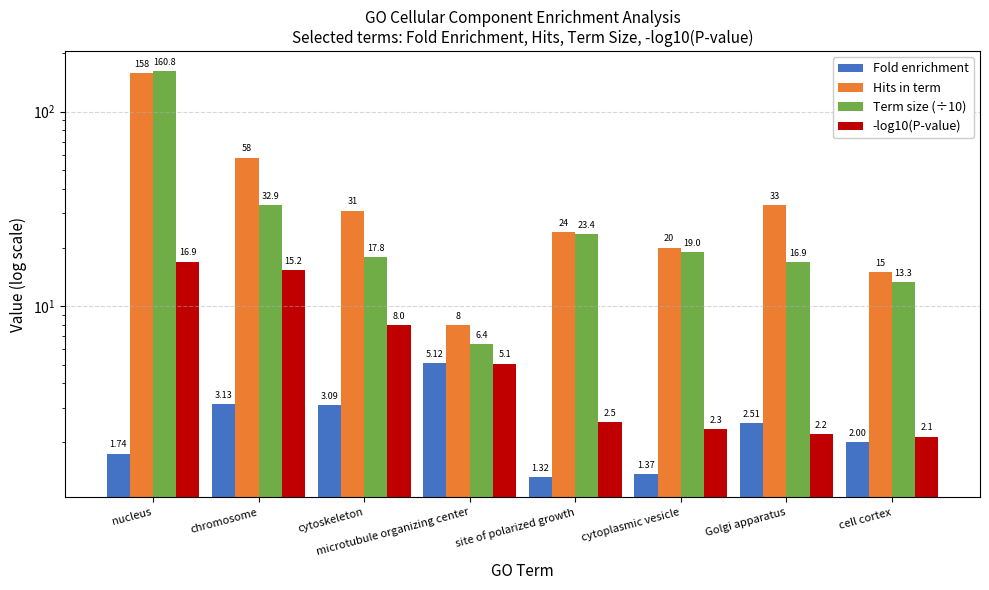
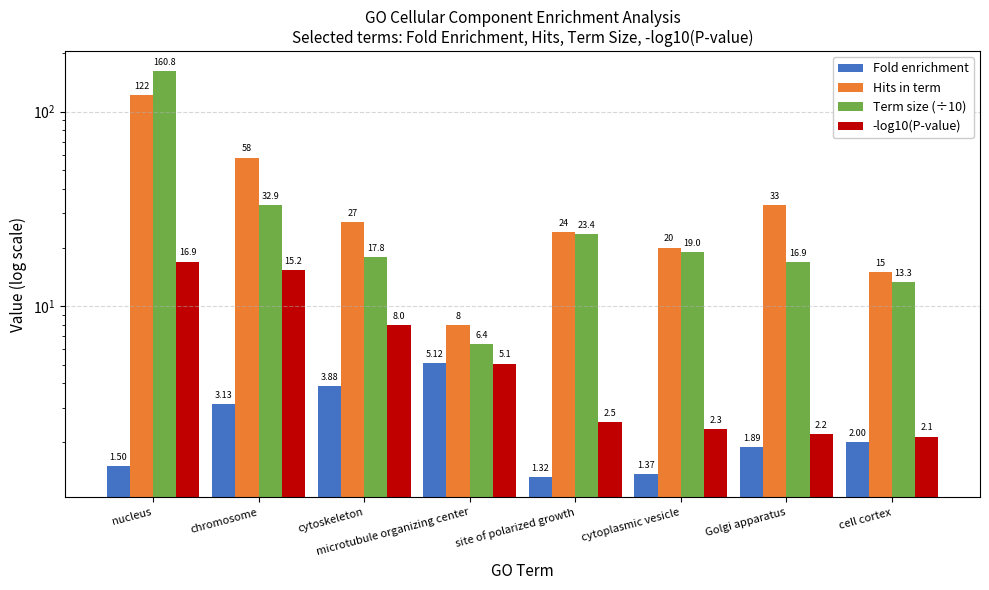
Fold enrichment, nucleus: 1.74 -> 1.50
Hits in term, nucleus: 158 -> 122
Fold enrichment, cytoskeleton: 3.09 -> 3.88
Hits in term, cytoskeleton: 31 -> 27
Fold enrichment, Golgi apparatus: 2.51 -> 1.89
